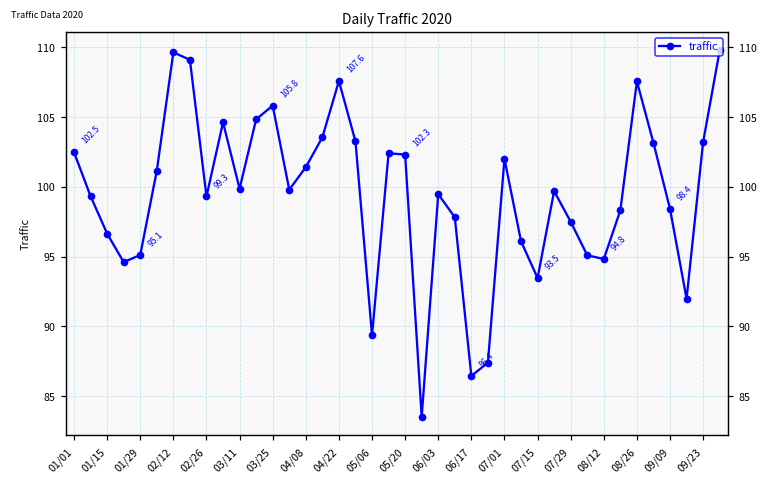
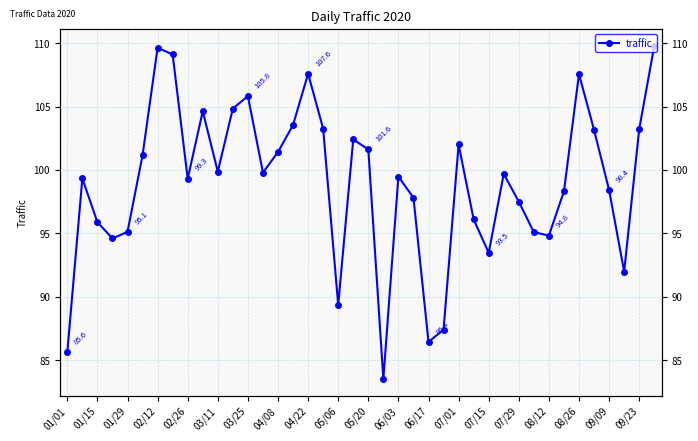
01/01: 102.5 -> 85.6
01/15: 96.6 -> 95.9
05/20: 102.3 -> 101.6
